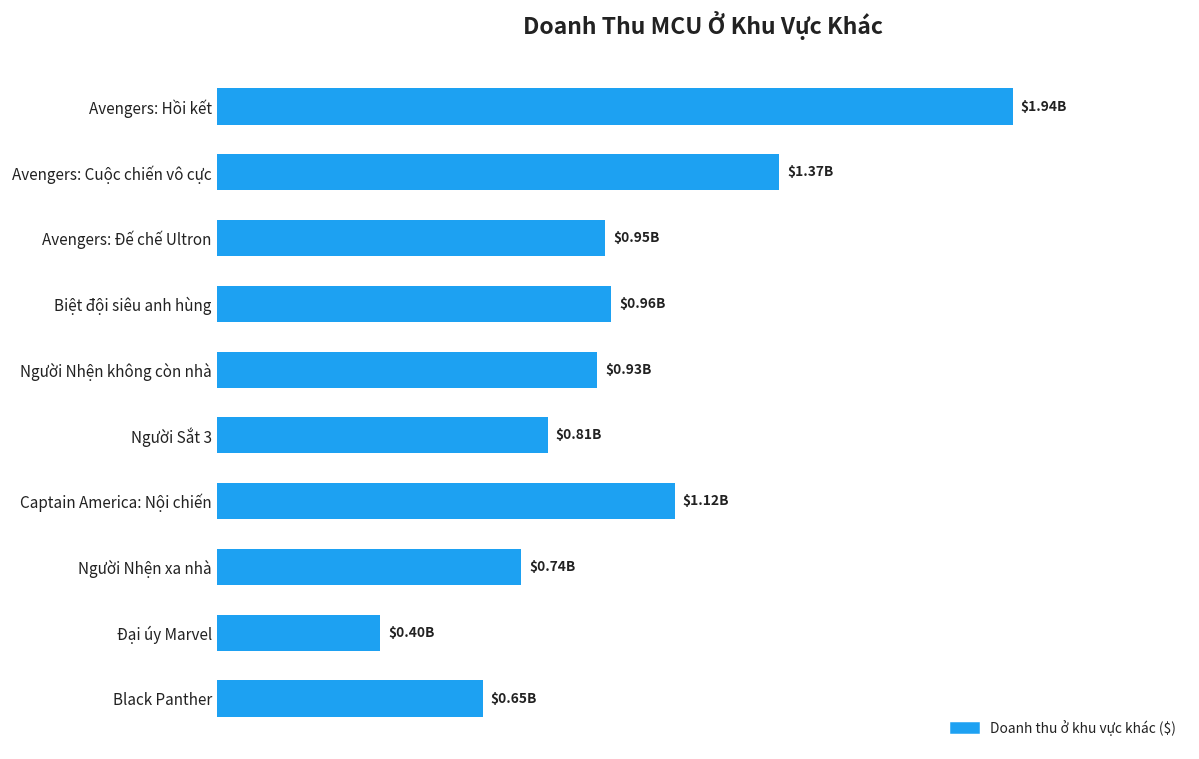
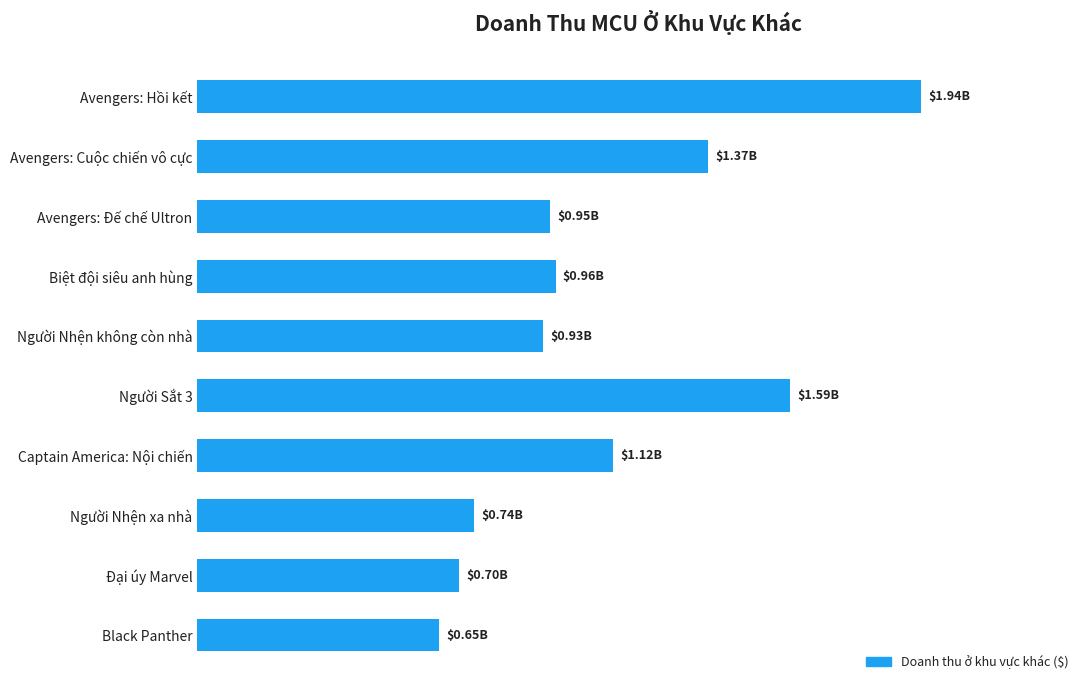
Người Sắt 3: $0.81B -> $1.59B
Đại úy Marvel: $0.40B -> $0.70B
